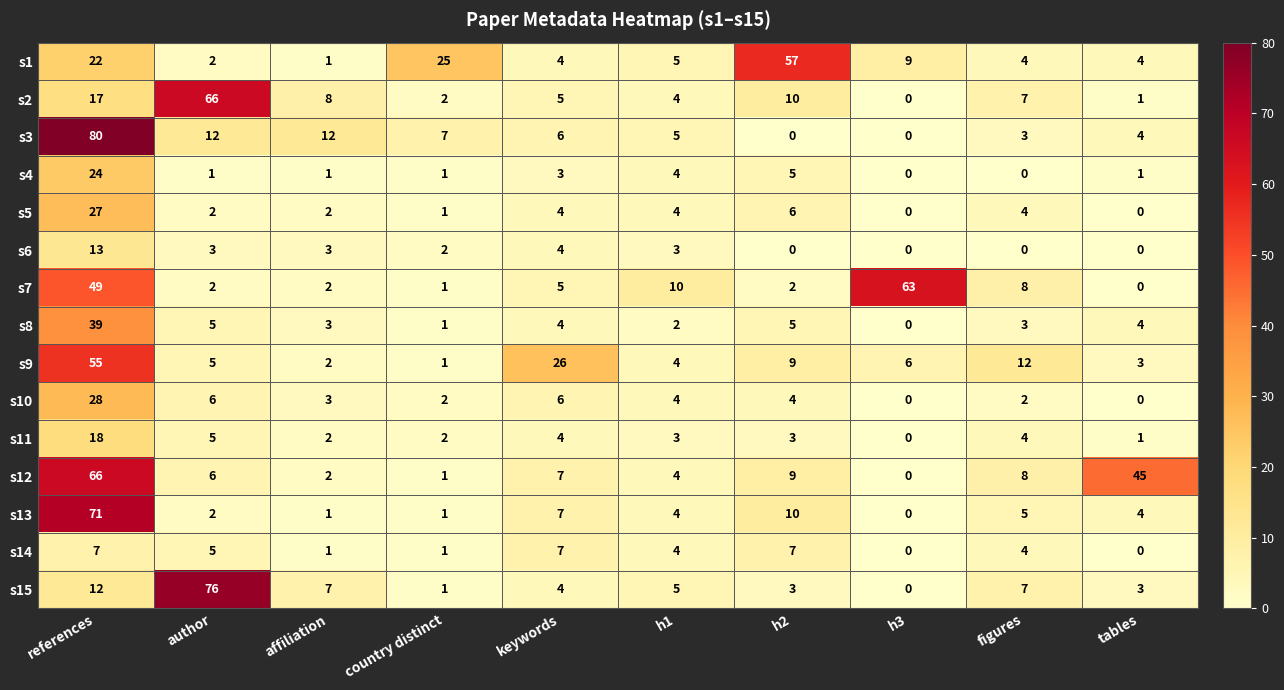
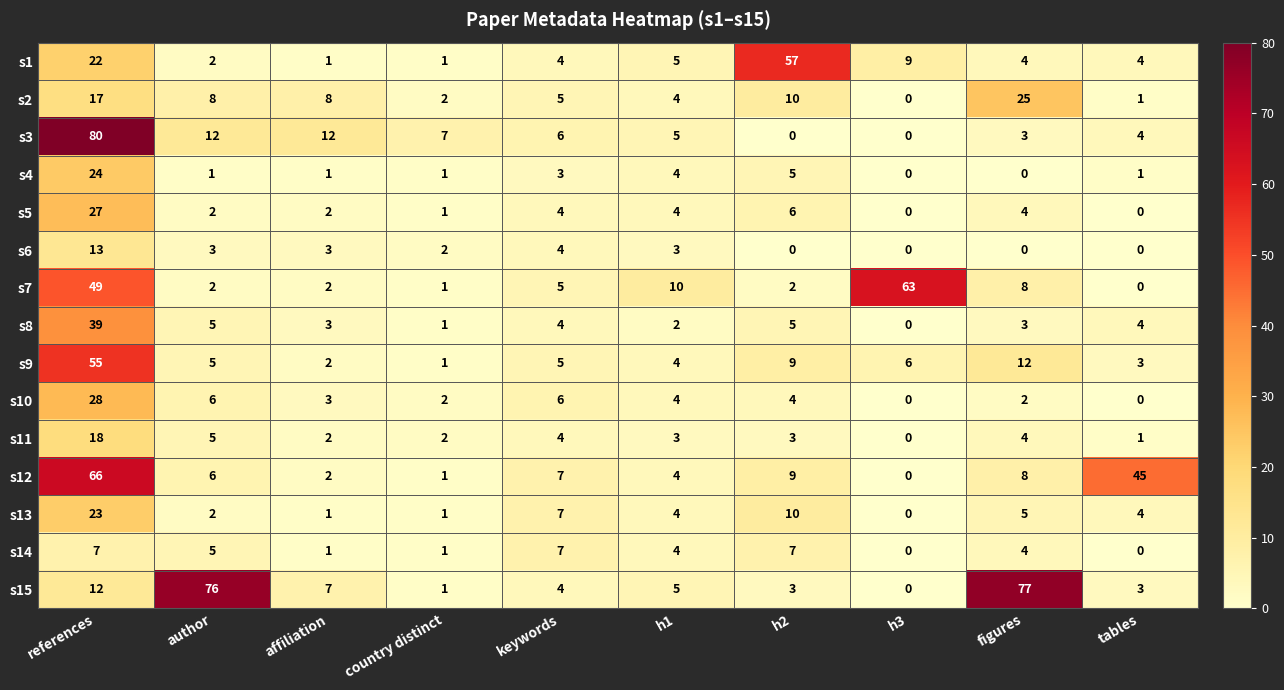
s1, country distinct: 25 -> 1
s2, author: 66 -> 8
s2, figures: 7 -> 25
s9, keywords: 26 -> 5
s13, references: 71 -> 23
s15, figures: 7 -> 77
